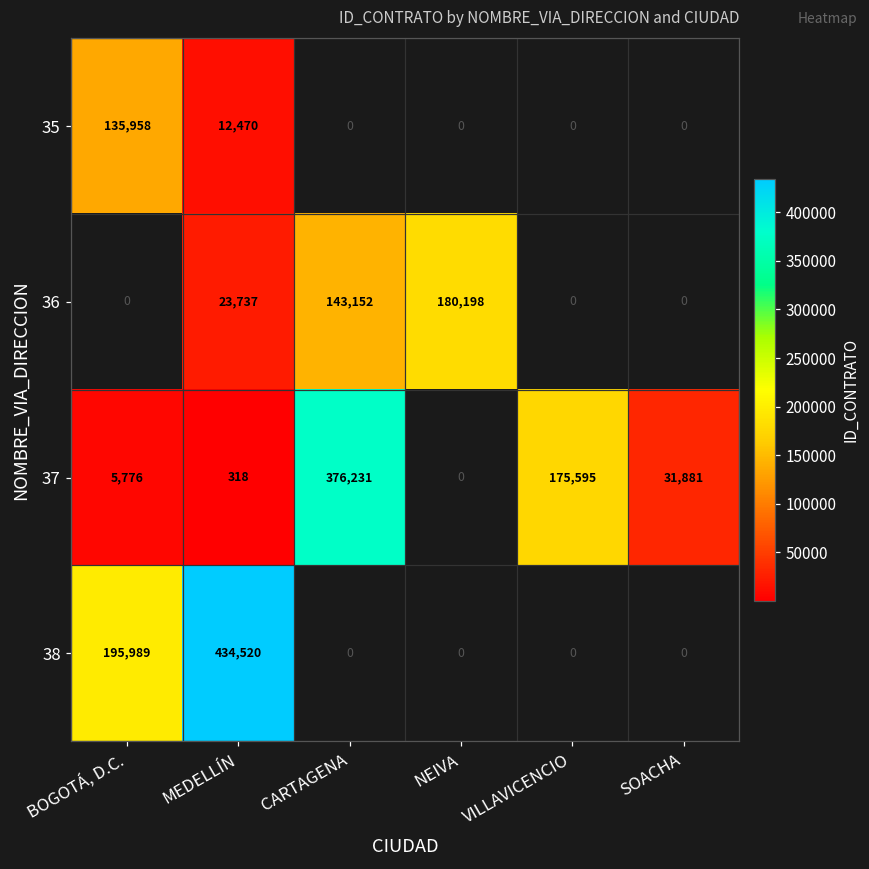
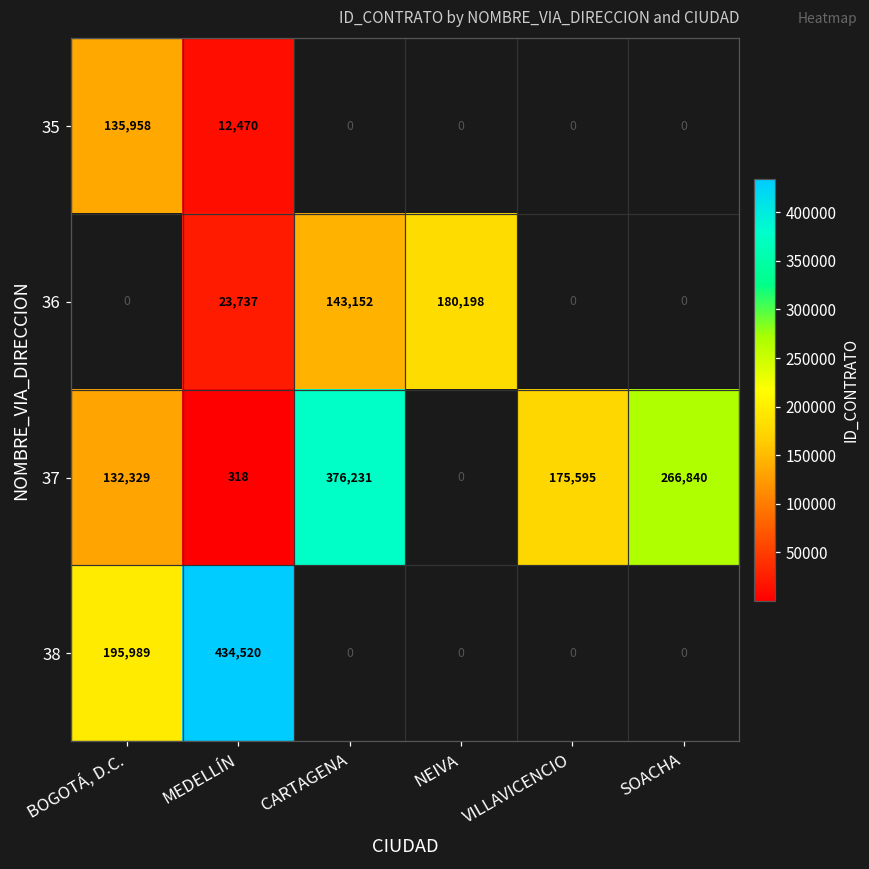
37, BOGOTÁ, D.C.: 5,776 -> 132,329
37, SOACHA: 31,881 -> 266,840
